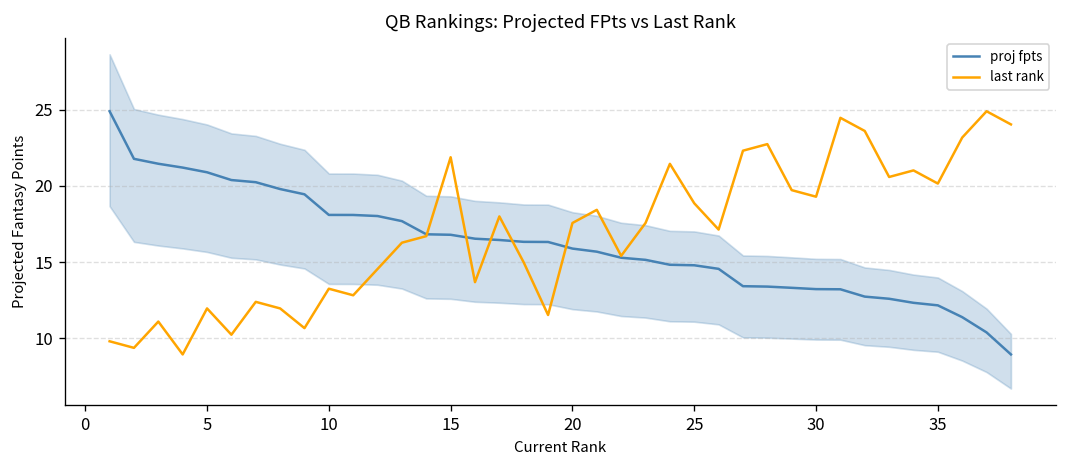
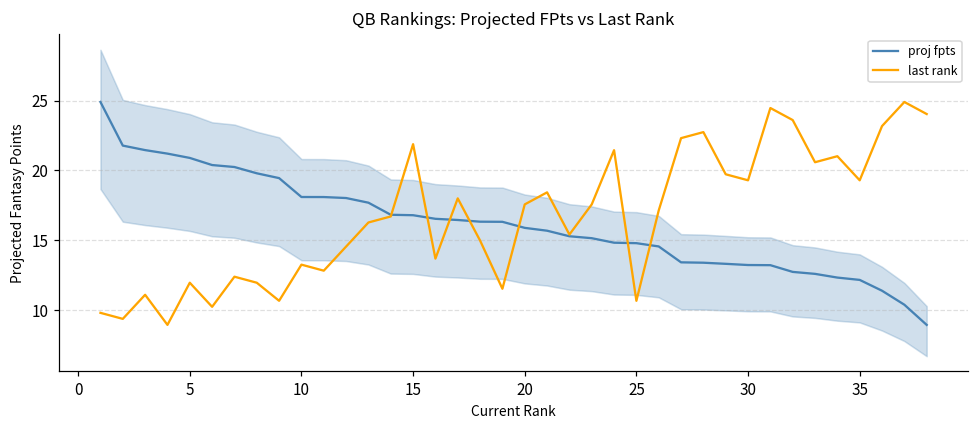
last rank, 25: 18.9 -> 10.7
last rank, 35: 20.2 -> 19.3
